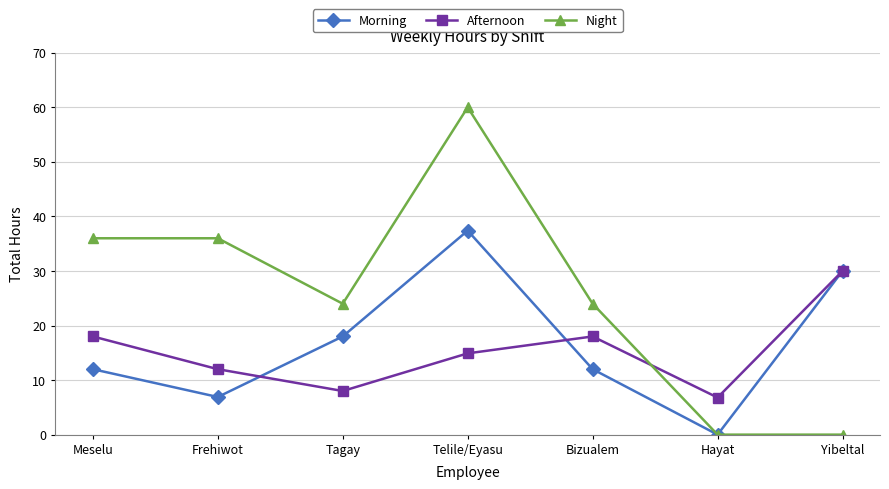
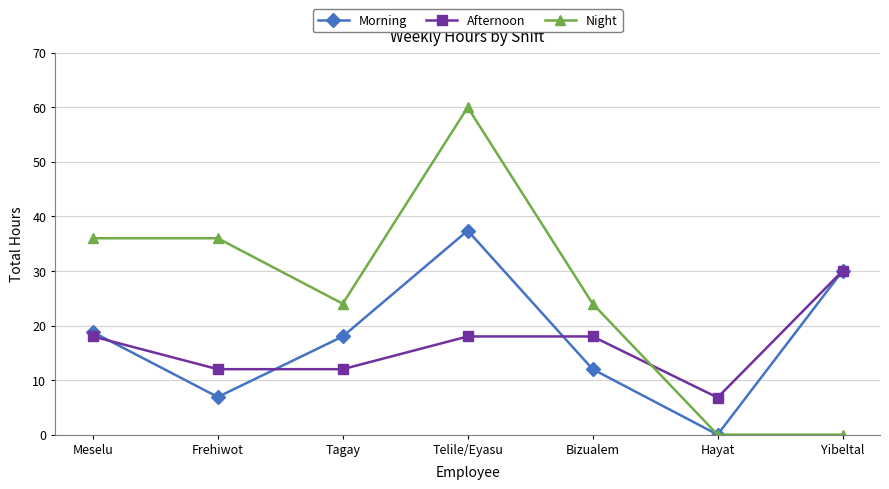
Morning, Meselu: 12 -> 19
Afternoon, Tagay: 8 -> 12
Afternoon, Telile/Eyasu: 15 -> 18
